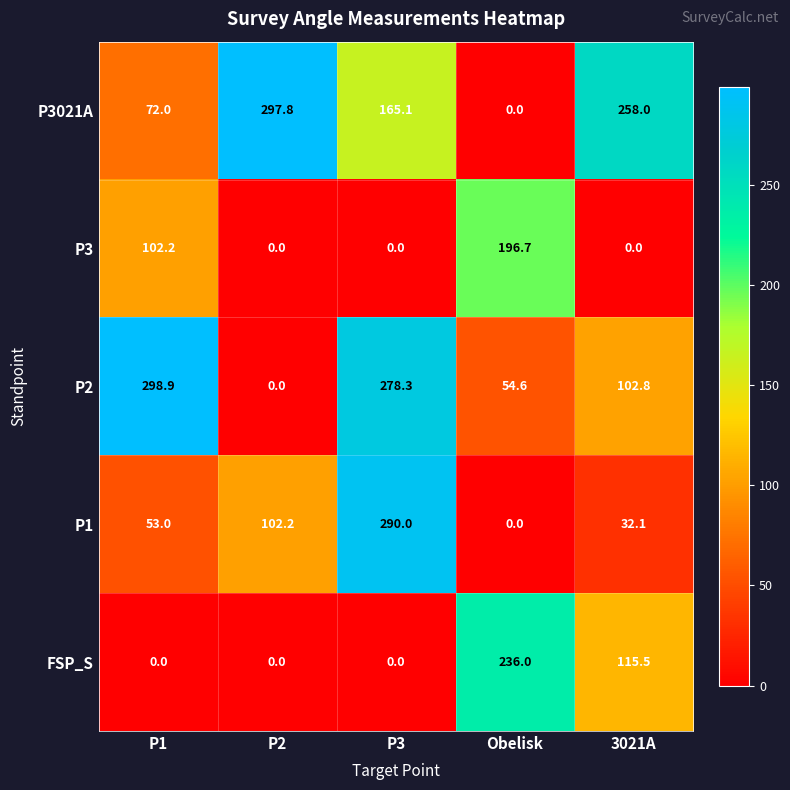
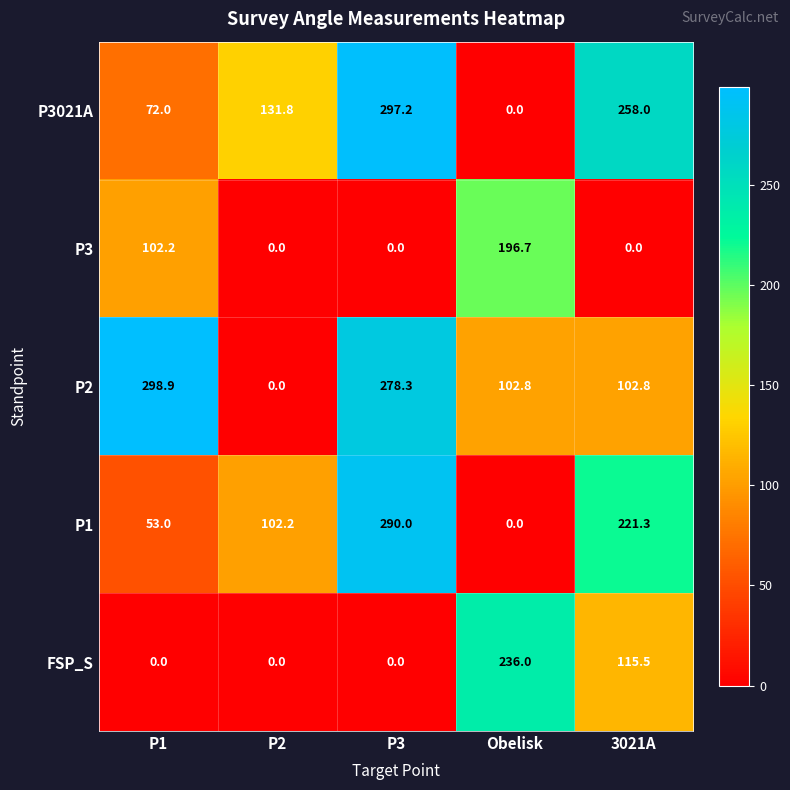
P3021A, P2: 297.8 -> 131.8
P3021A, P3: 165.1 -> 297.2
P2, Obelisk: 54.6 -> 102.8
P1, 3021A: 32.1 -> 221.3
